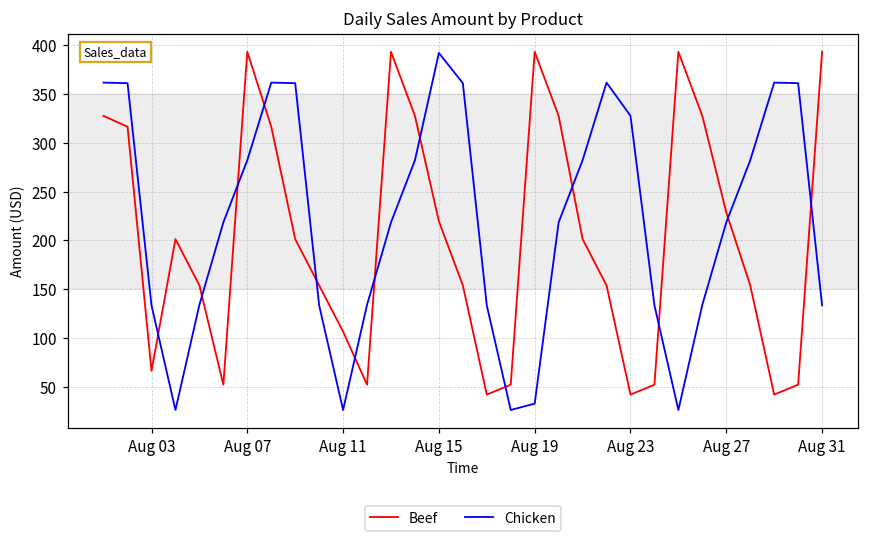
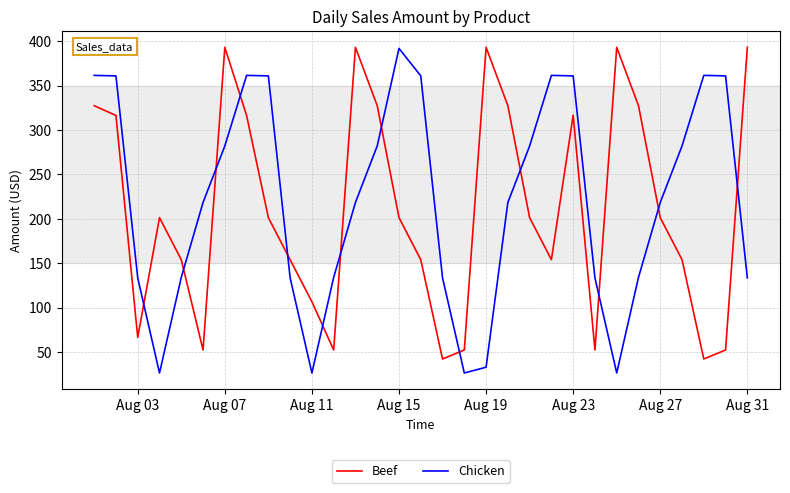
Beef, Aug 15: 220 -> 200
Beef, Aug 23: 40 -> 320
Chicken, Aug 23: 330 -> 360
Beef, Aug 27: 230 -> 200
